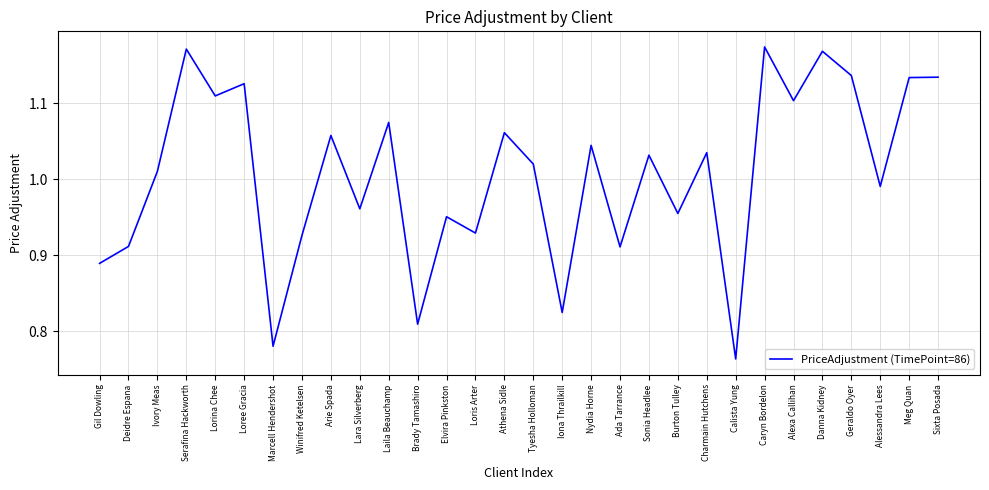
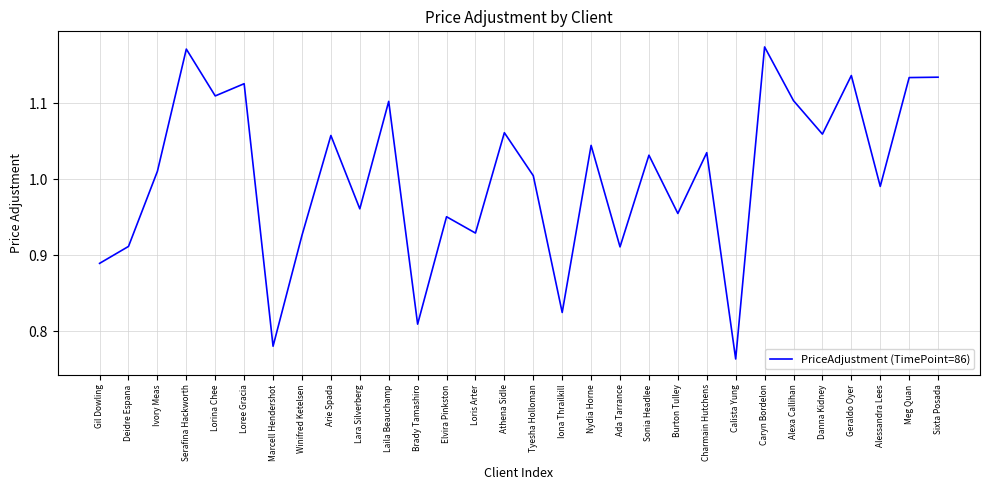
Laila Beauchamp: 1.08 -> 1.10
Tyesha Holloman: 1.02 -> 1.00
Danna Kidney: 1.17 -> 1.06
